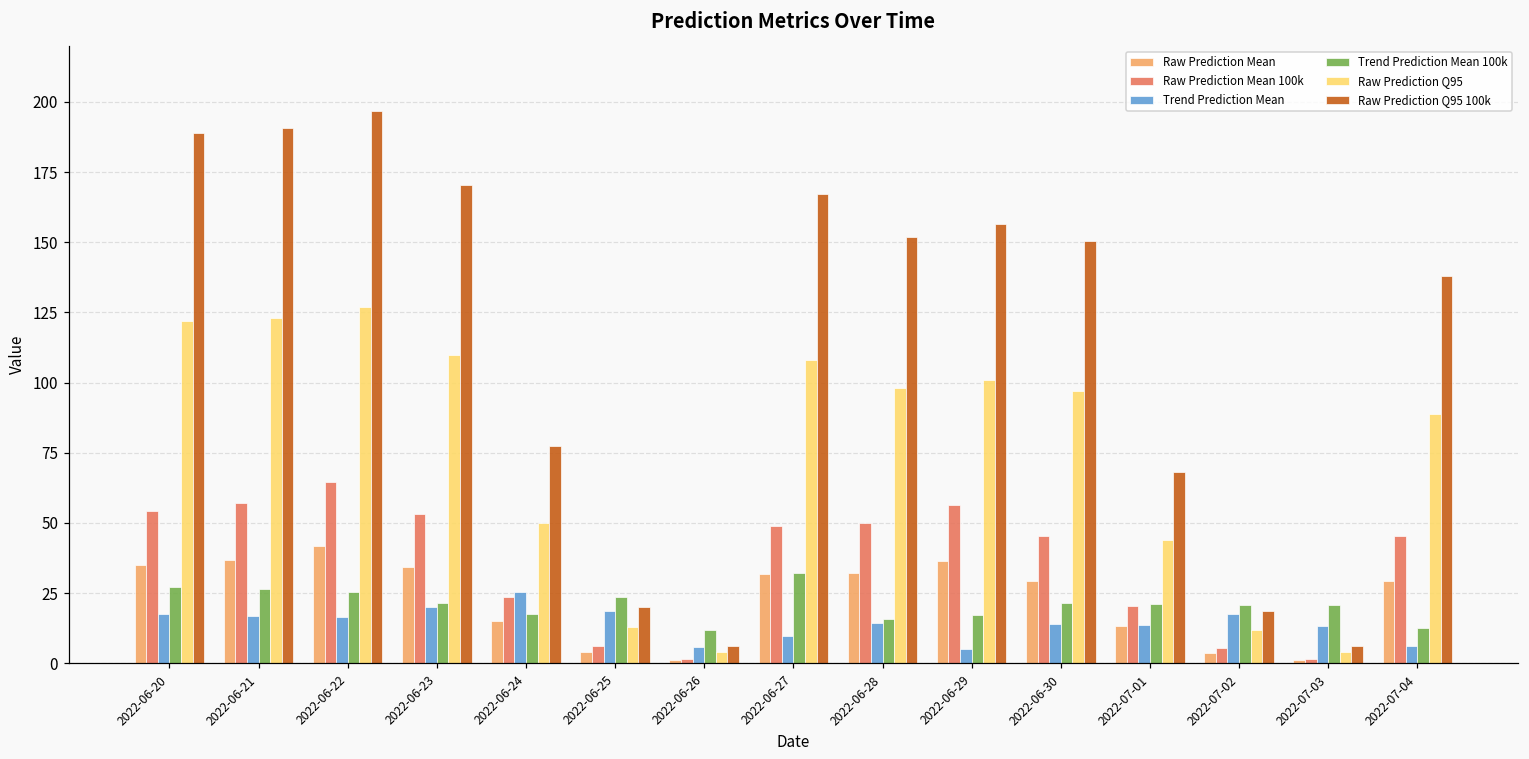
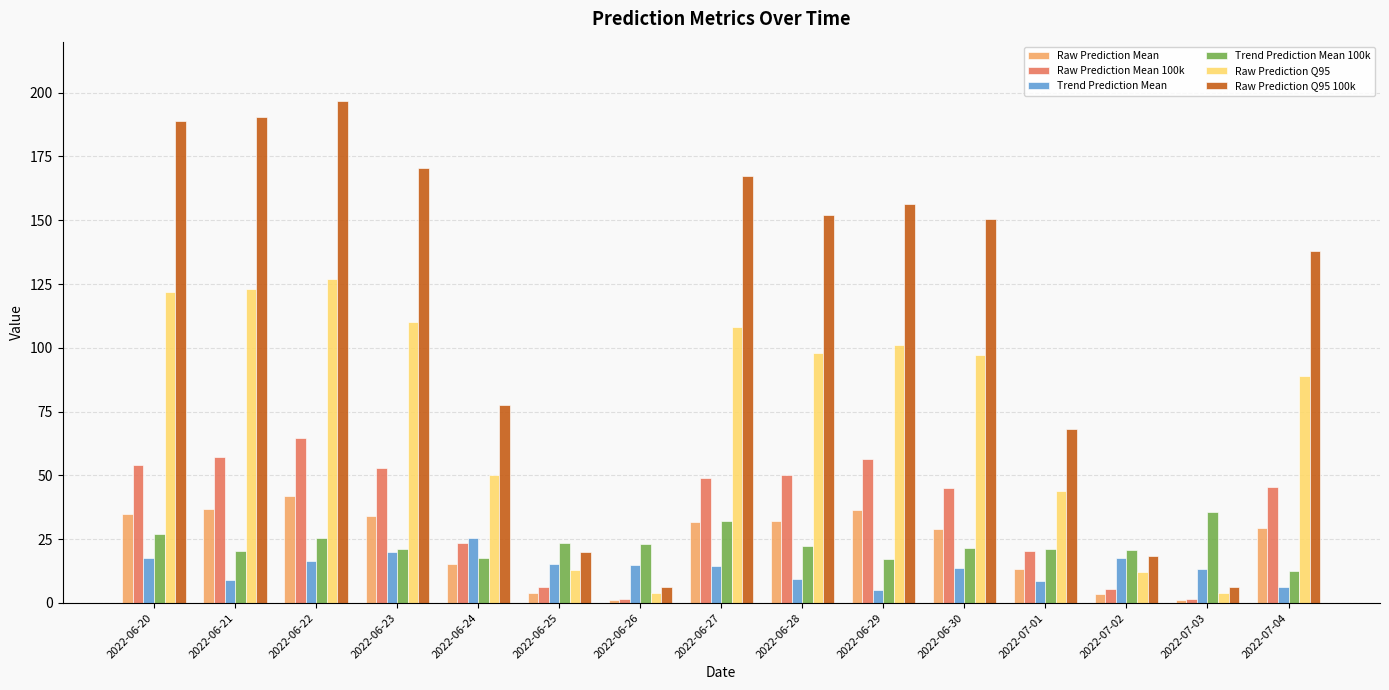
Trend Prediction Mean, 2022-06-21: 17 -> 9
Trend Prediction Mean 100k, 2022-06-21: 26 -> 21
Trend Prediction Mean, 2022-06-25: 19 -> 15
Trend Prediction Mean, 2022-06-26: 6 -> 15
Trend Prediction Mean 100k, 2022-06-26: 12 -> 23
Trend Prediction Mean, 2022-06-27: 10 -> 15
Trend Prediction Mean, 2022-06-28: 14 -> 9
Trend Prediction Mean 100k, 2022-06-28: 16 -> 22
Trend Prediction Mean, 2022-07-01: 14 -> 9
Trend Prediction Mean 100k, 2022-07-03: 21 -> 36
